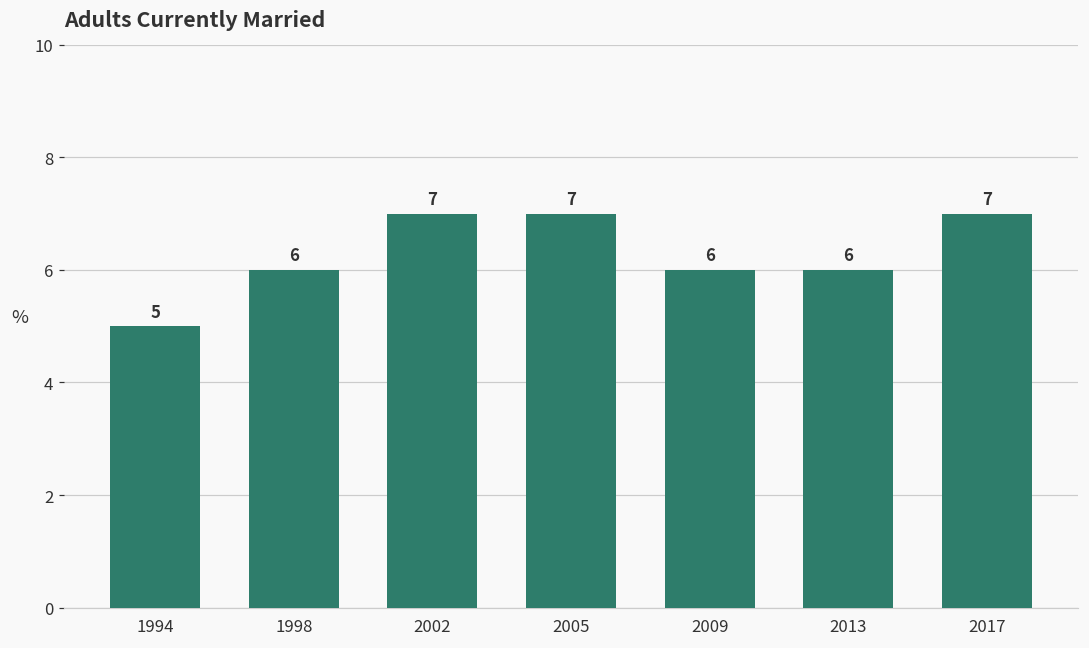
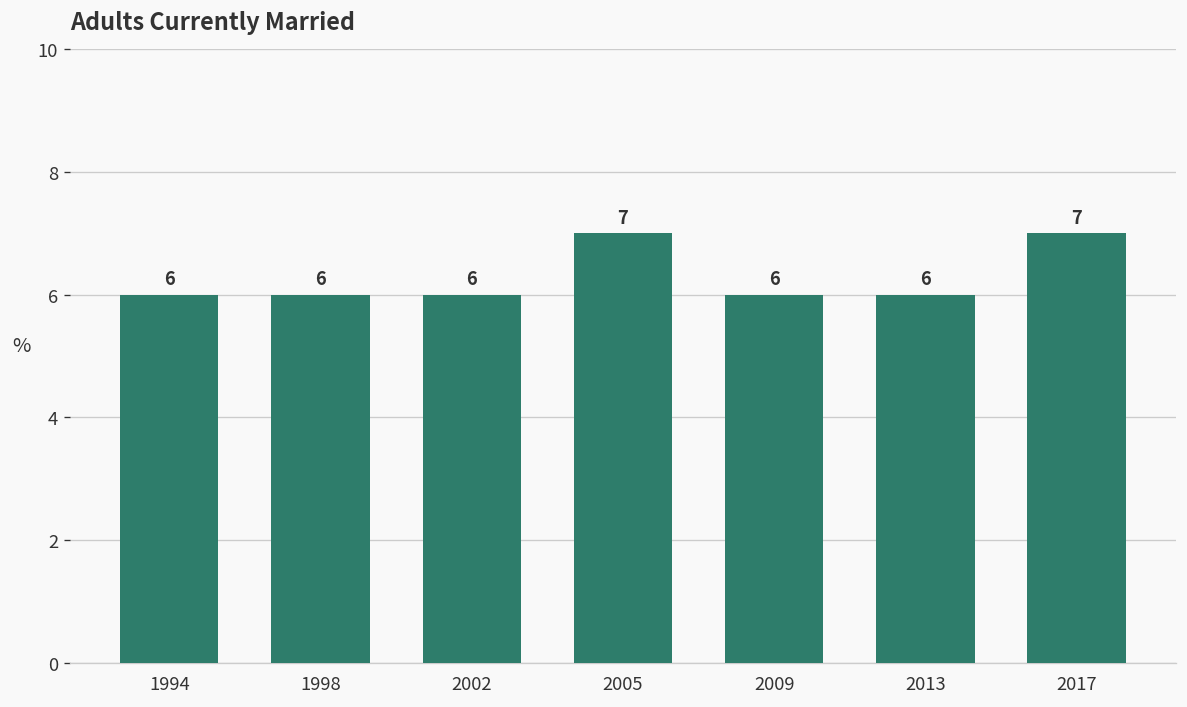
1994: 5 -> 6
2002: 7 -> 6
